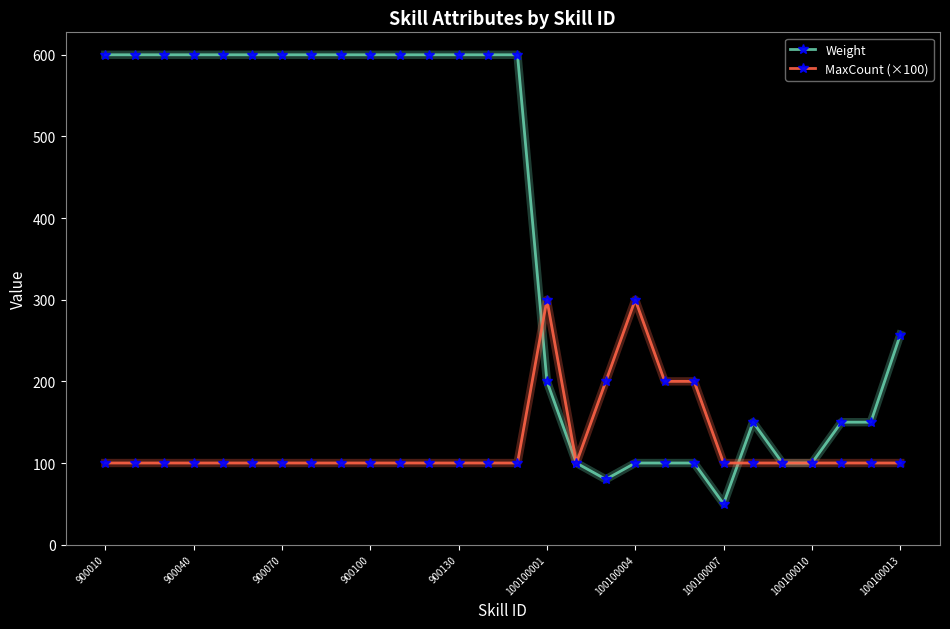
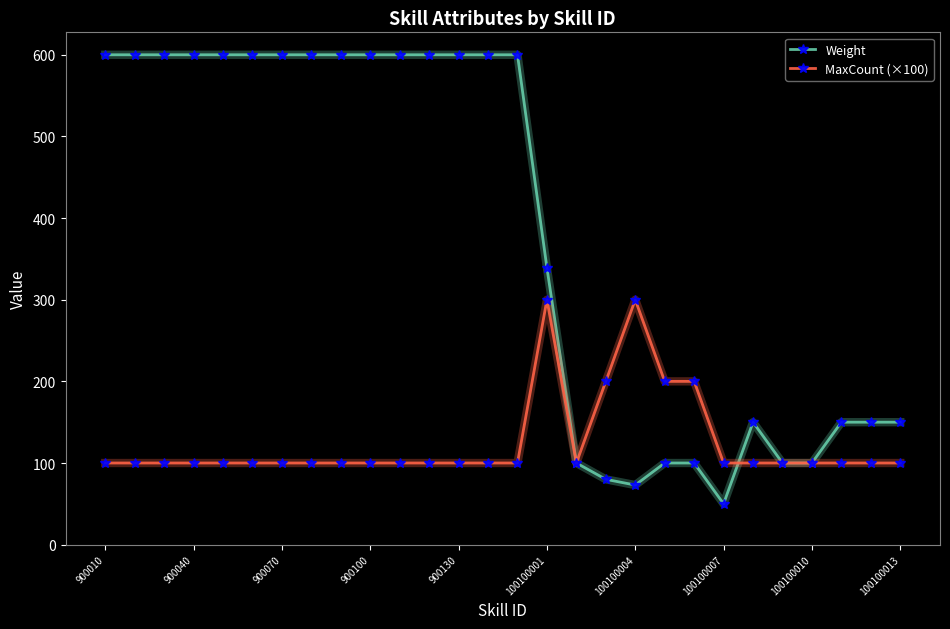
Weight, 100100001: 200 -> 340
Weight, 100100004: 100 -> 70
Weight, 100100013: 260 -> 150
